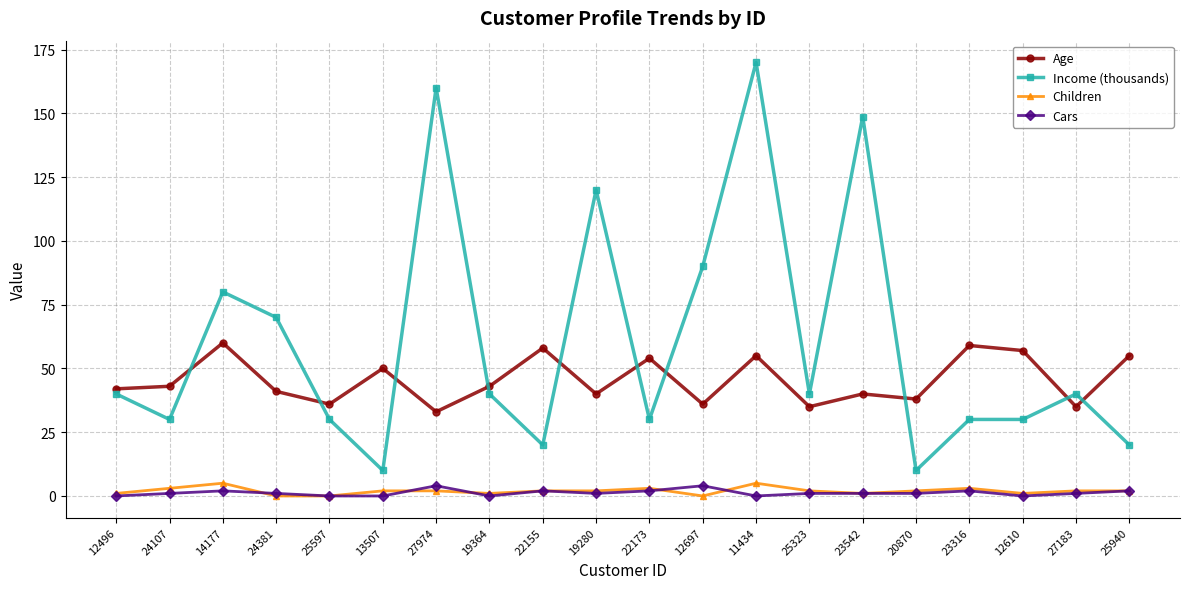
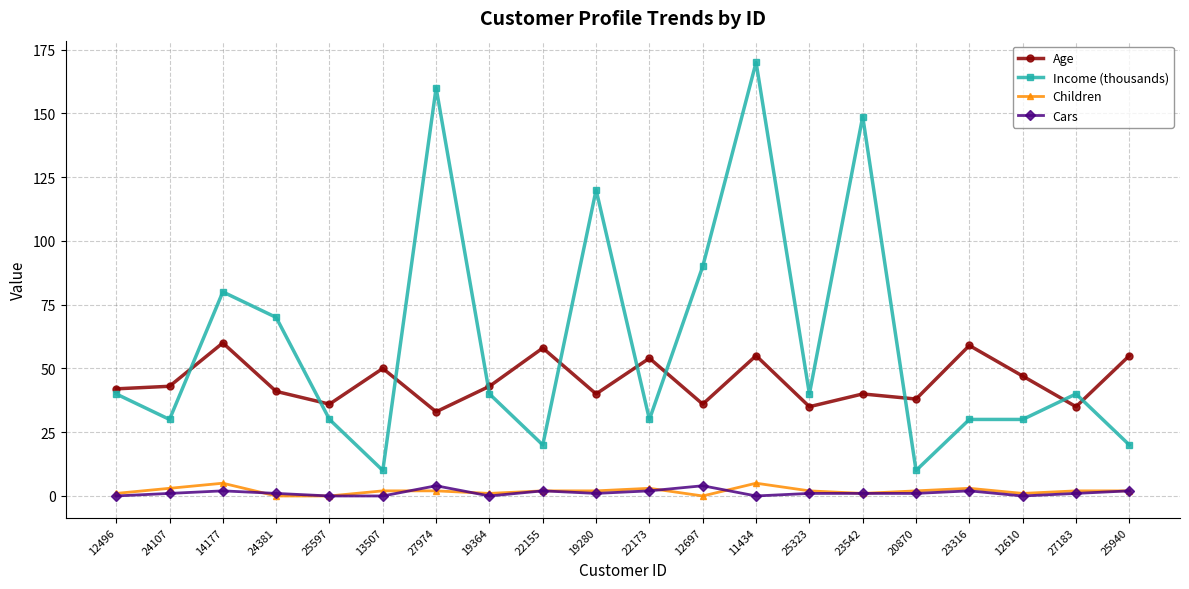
Age, 12610: 57 -> 47
